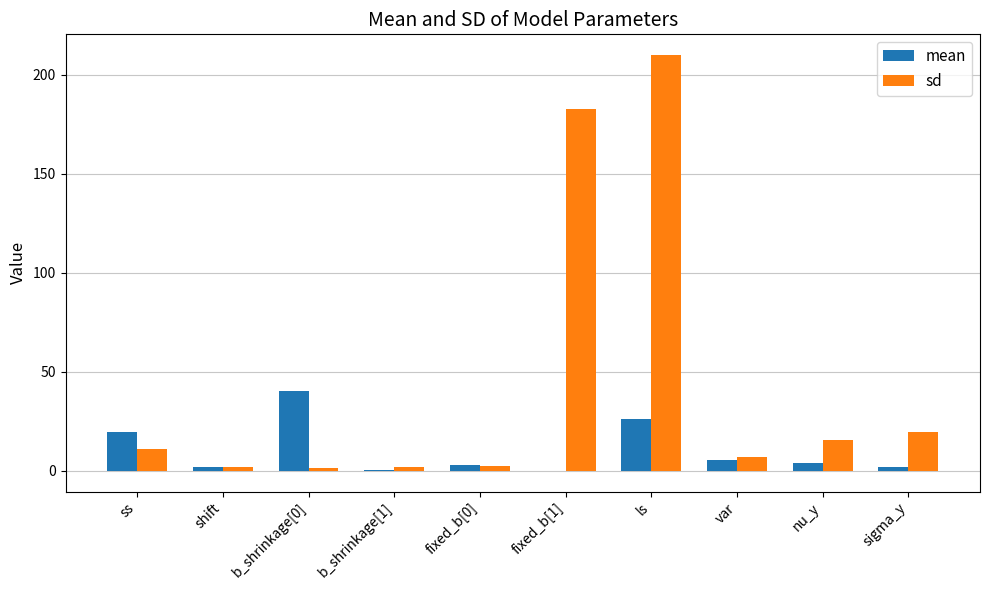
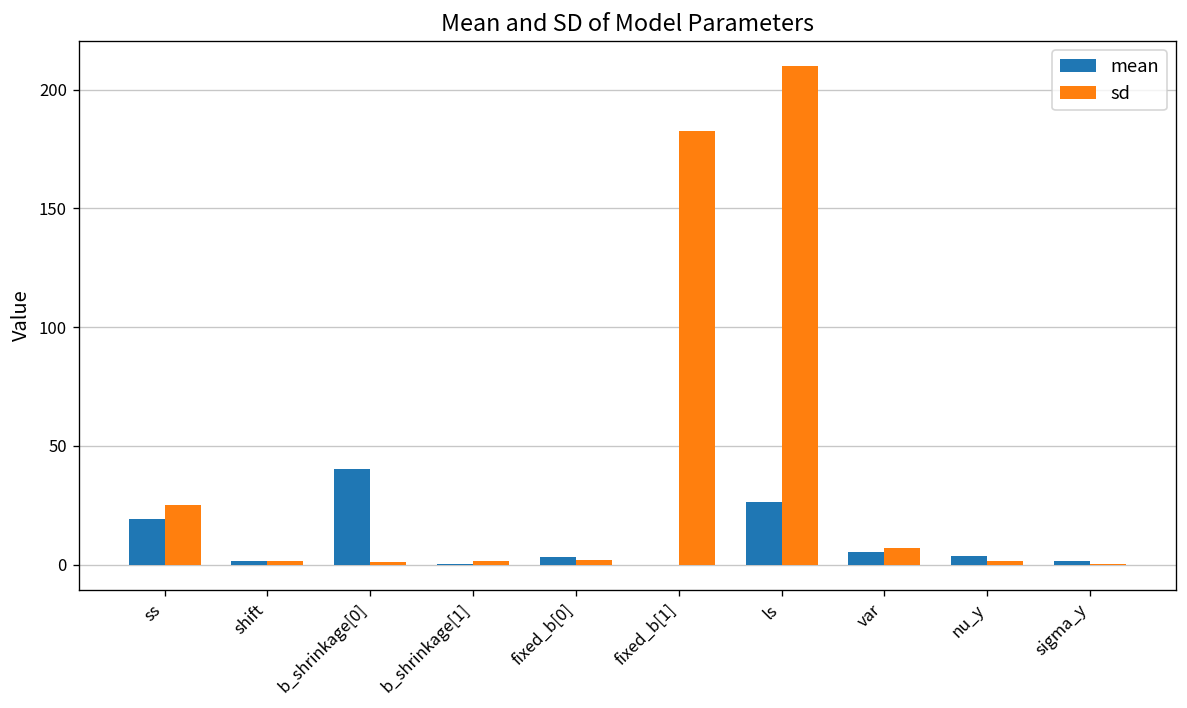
sd, ss: 11 -> 25
sd, nu_y: 15 -> 2
sd, sigma_y: 19 -> 0
